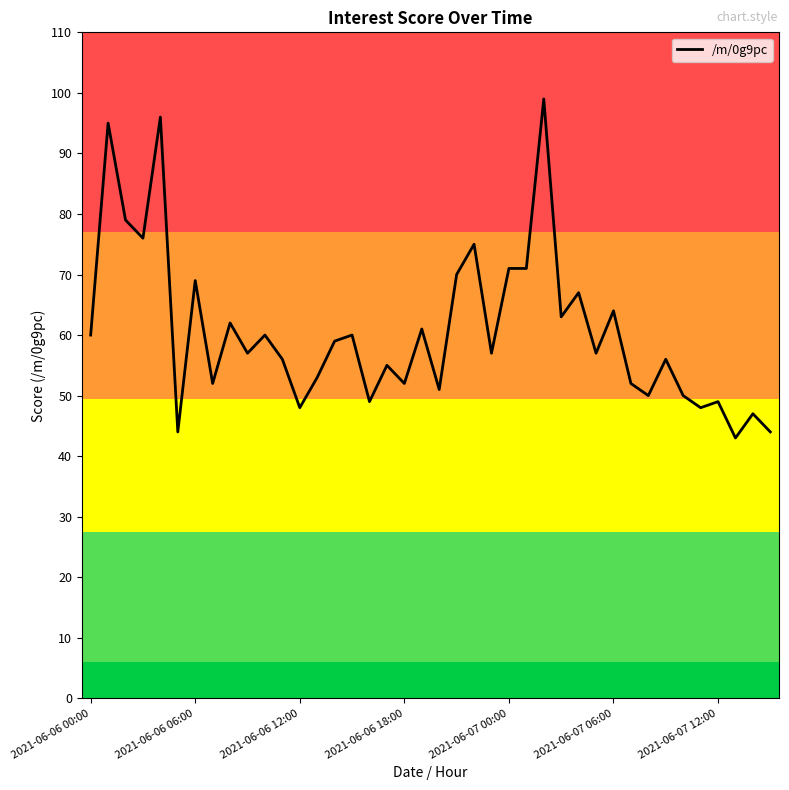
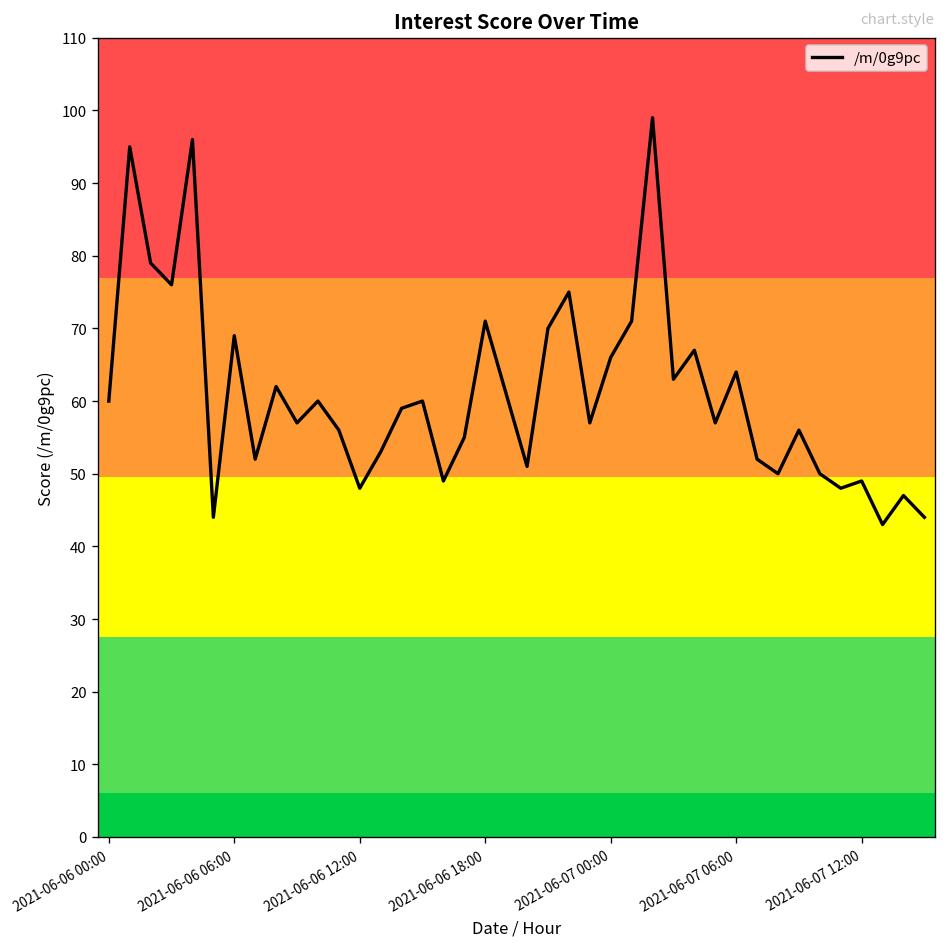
2021-06-06 18:00: 52 -> 71
2021-06-07 00:00: 71 -> 66
